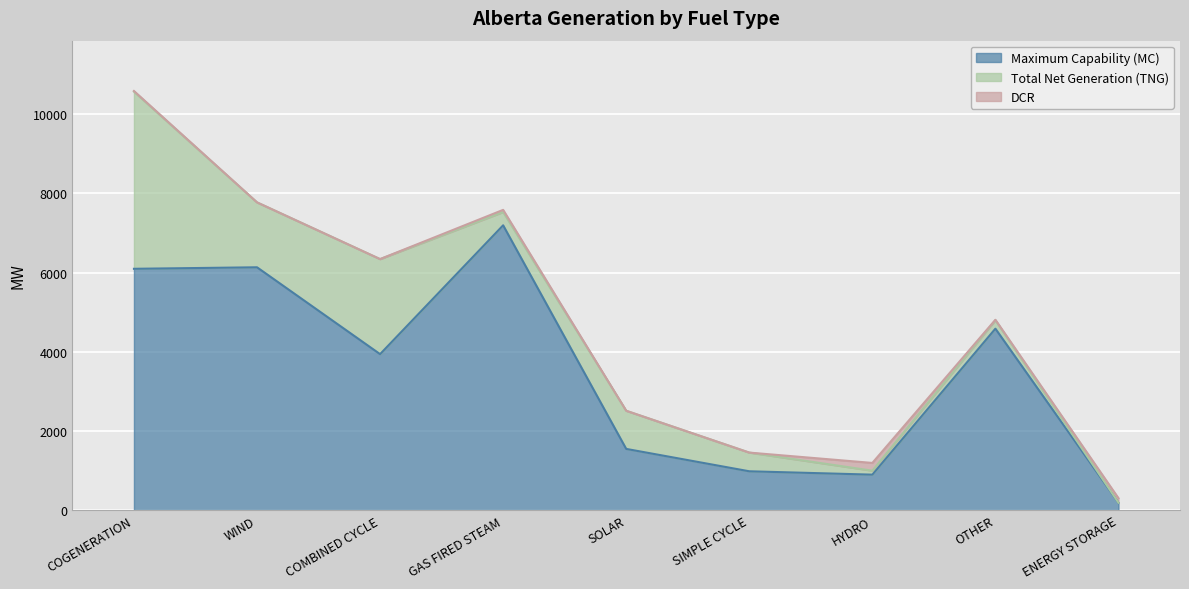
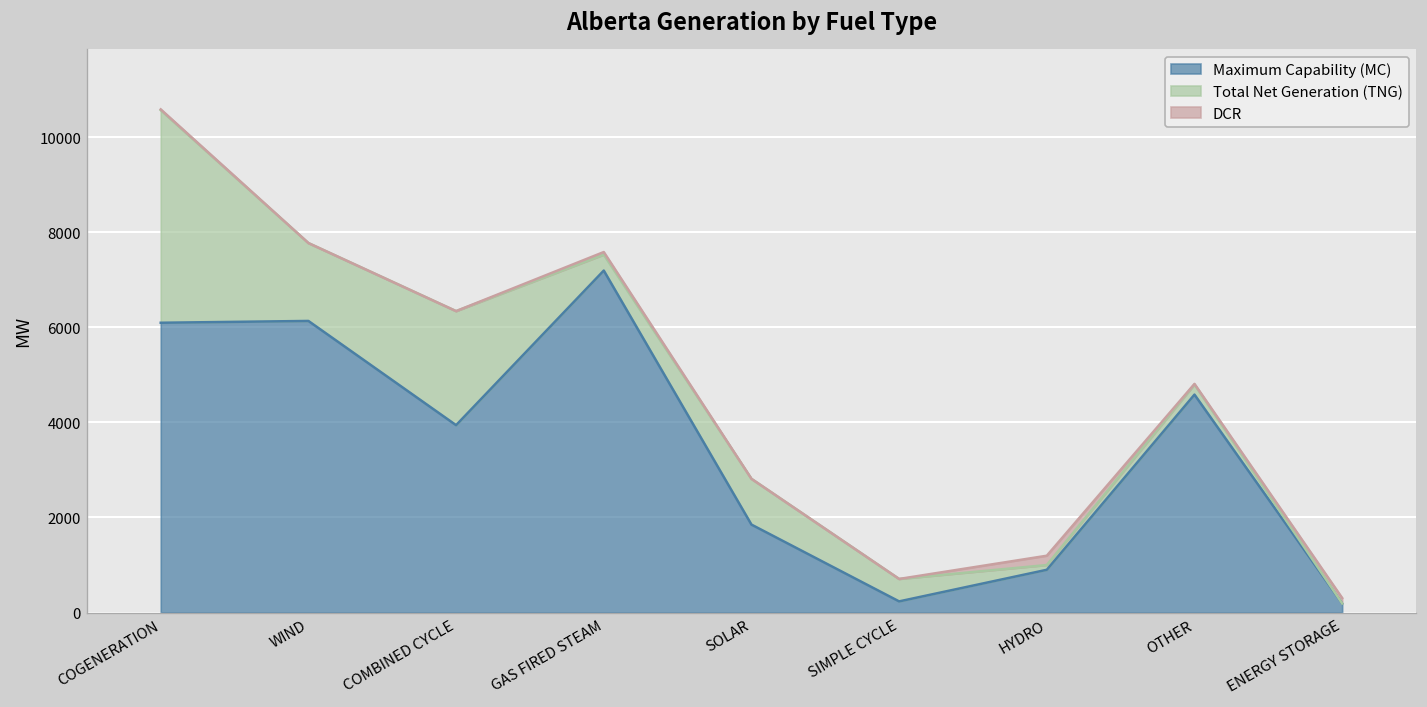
Maximum Capability (MC), SOLAR: 1500 -> 1900
Maximum Capability (MC), SIMPLE CYCLE: 1000 -> 200
